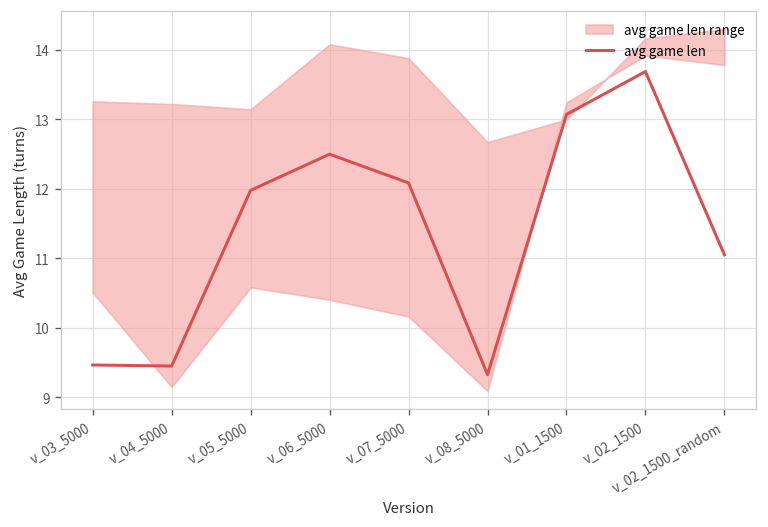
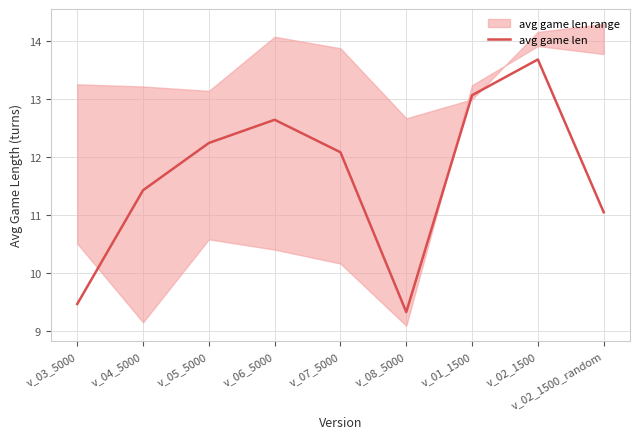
avg game len, v_04_5000: 9.4 -> 11.4
avg game len, v_05_5000: 12.0 -> 12.2
avg game len, v_06_5000: 12.5 -> 12.6
